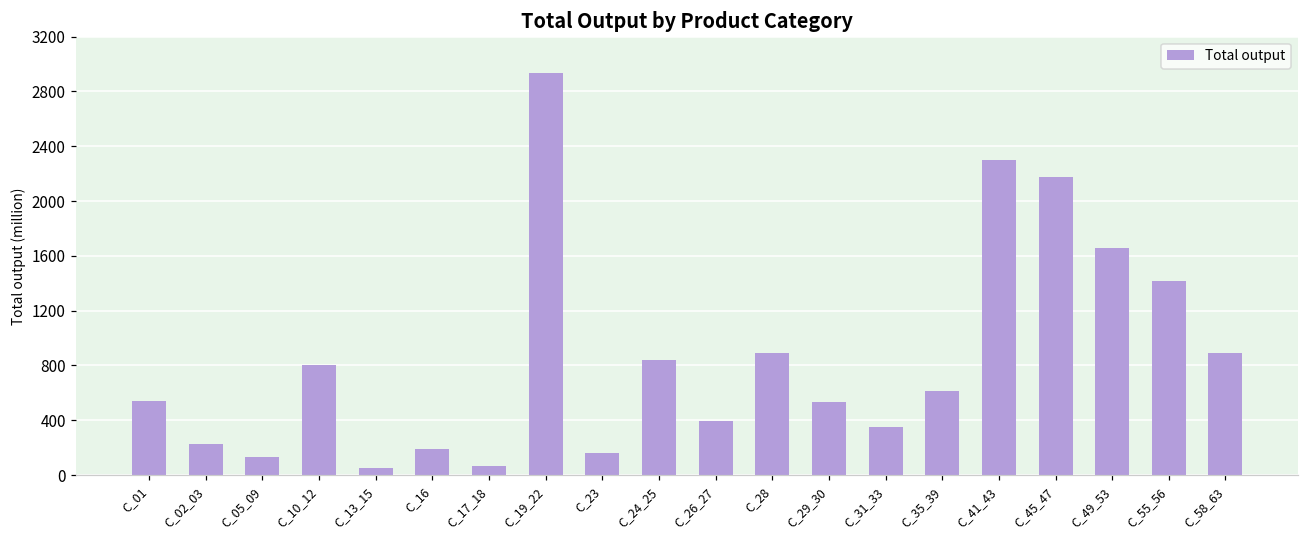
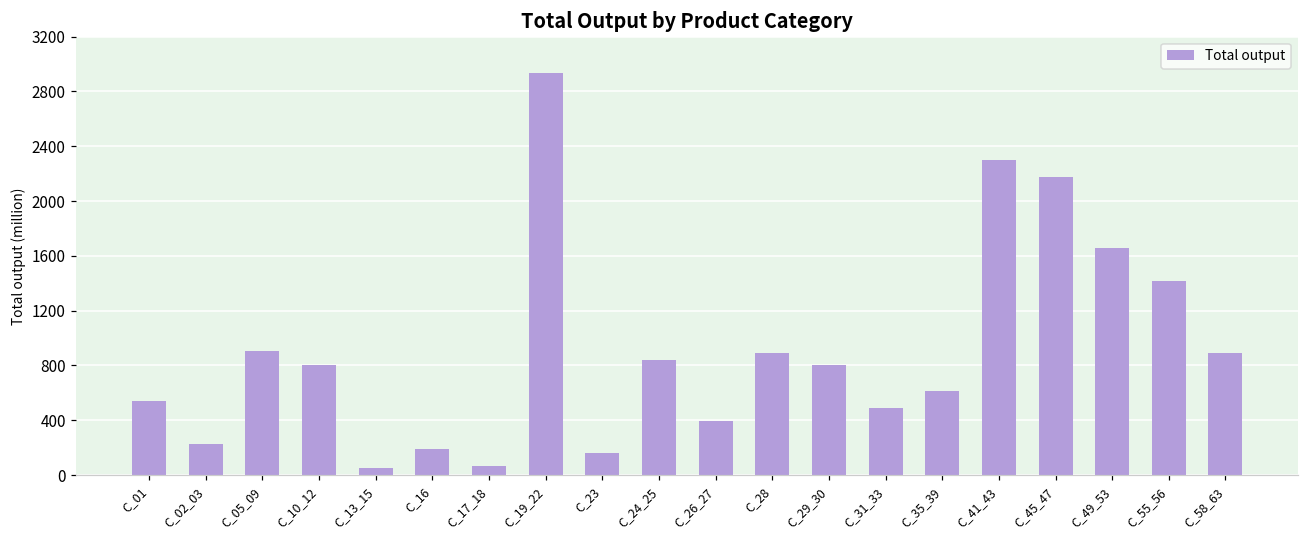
C_05_09: 130 -> 910
C_29_30: 530 -> 800
C_31_33: 350 -> 490
